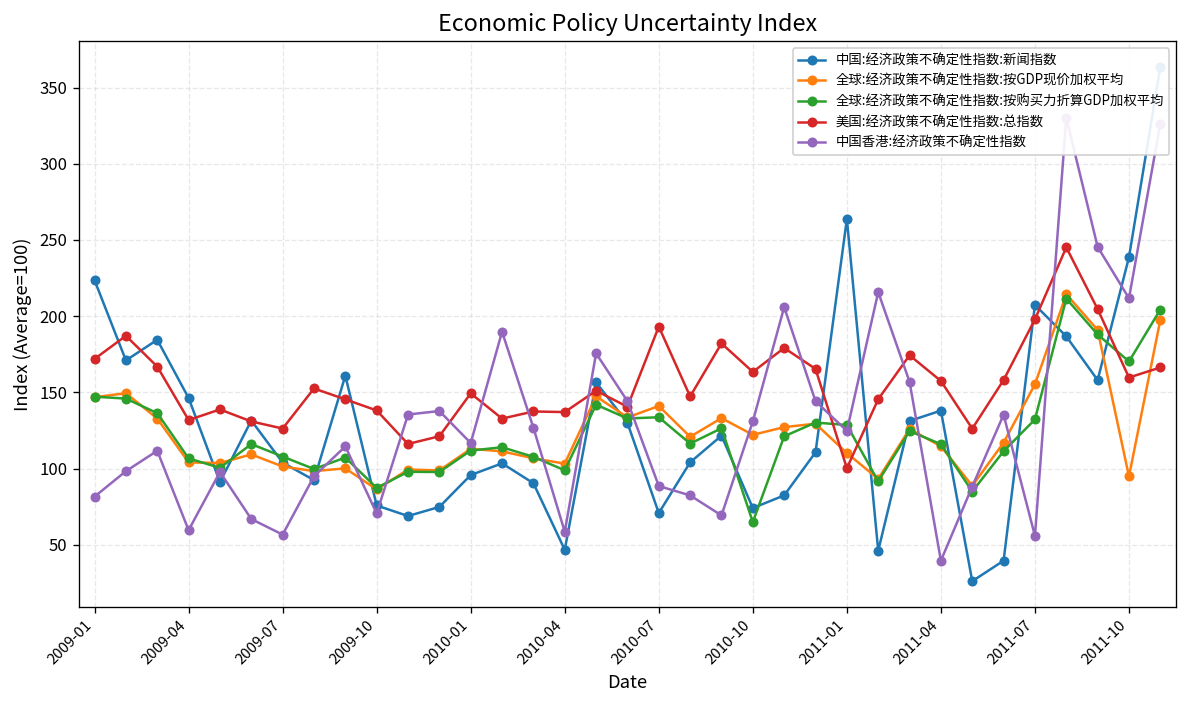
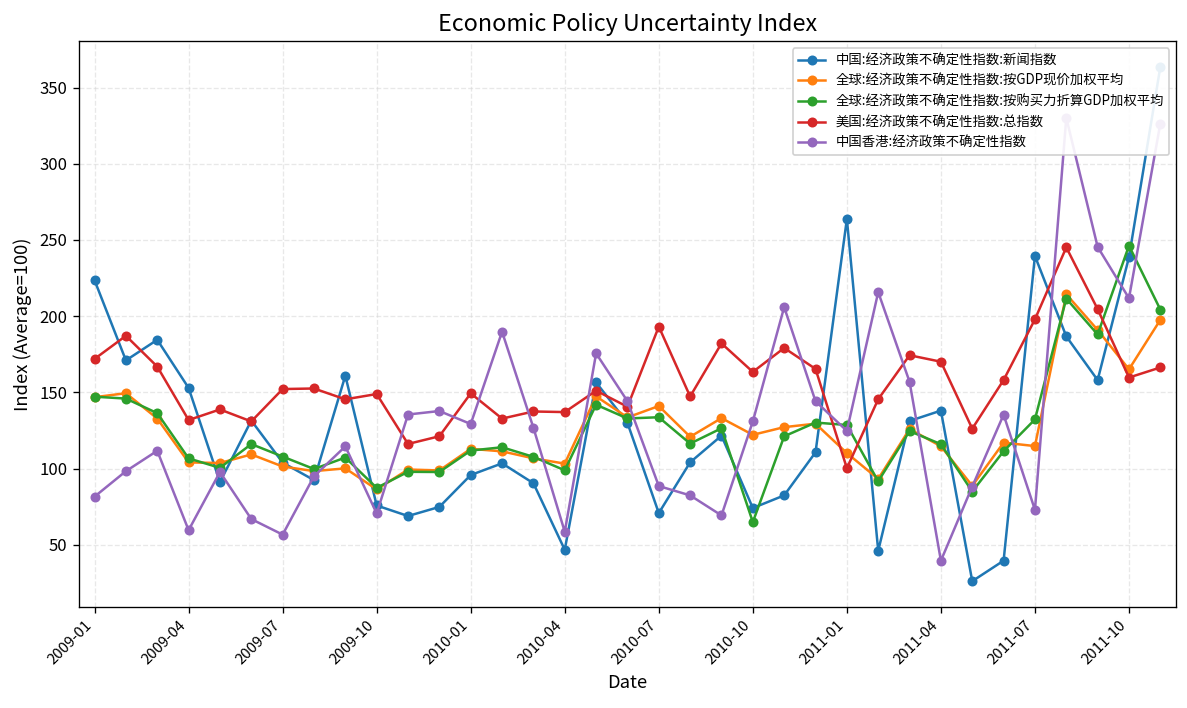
中国:经济政策不确定性指数:新闻指数, 2009-04: 146 -> 153
美国:经济政策不确定性指数:总指数, 2009-07: 126 -> 152
美国:经济政策不确定性指数:总指数, 2009-10: 138 -> 149
中国香港:经济政策不确定性指数, 2010-01: 117 -> 129
美国:经济政策不确定性指数:总指数, 2011-04: 157 -> 170
中国:经济政策不确定性指数:新闻指数, 2011-07: 207 -> 239
全球:经济政策不确定性指数:按GDP现价加权平均, 2011-07: 155 -> 115
中国香港:经济政策不确定性指数, 2011-07: 56 -> 73
全球:经济政策不确定性指数:按GDP现价加权平均, 2011-10: 95 -> 165
全球:经济政策不确定性指数:按购买力折算GDP加权平均, 2011-10: 170 -> 246
